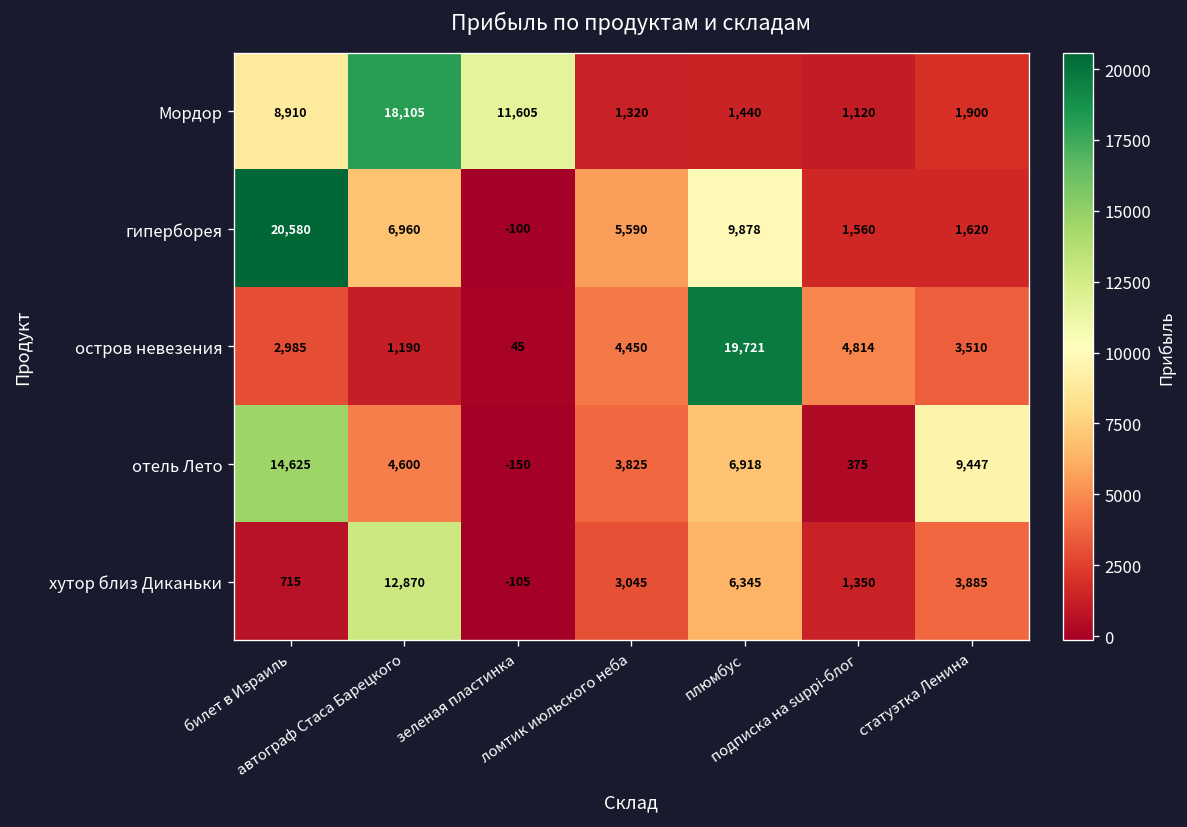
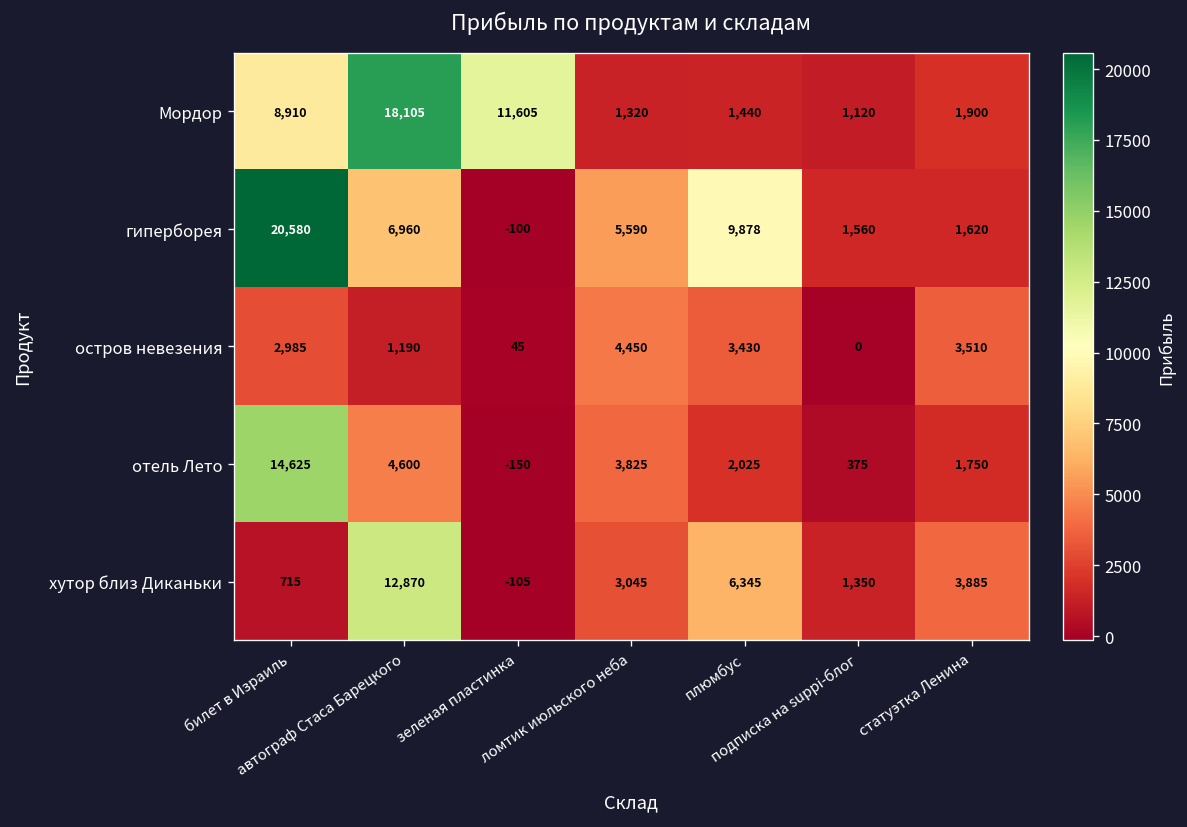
остров невезения, плюмбус: 19,721 -> 3,430
остров невезения, подписка на suppi-блог: 4,814 -> 0
отель Лето, плюмбус: 6,918 -> 2,025
отель Лето, статуэтка Ленина: 9,447 -> 1,750
